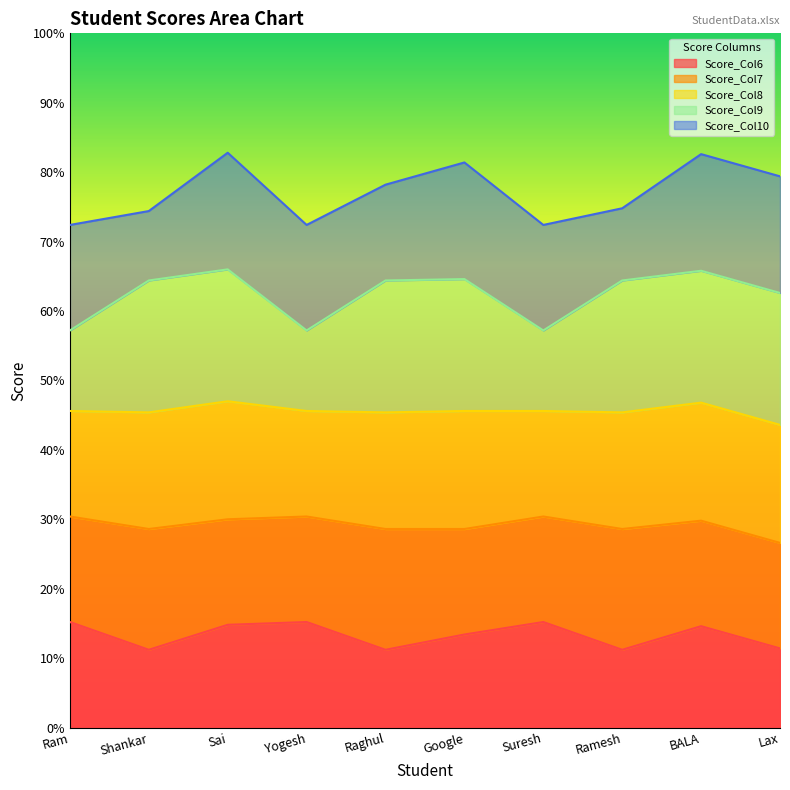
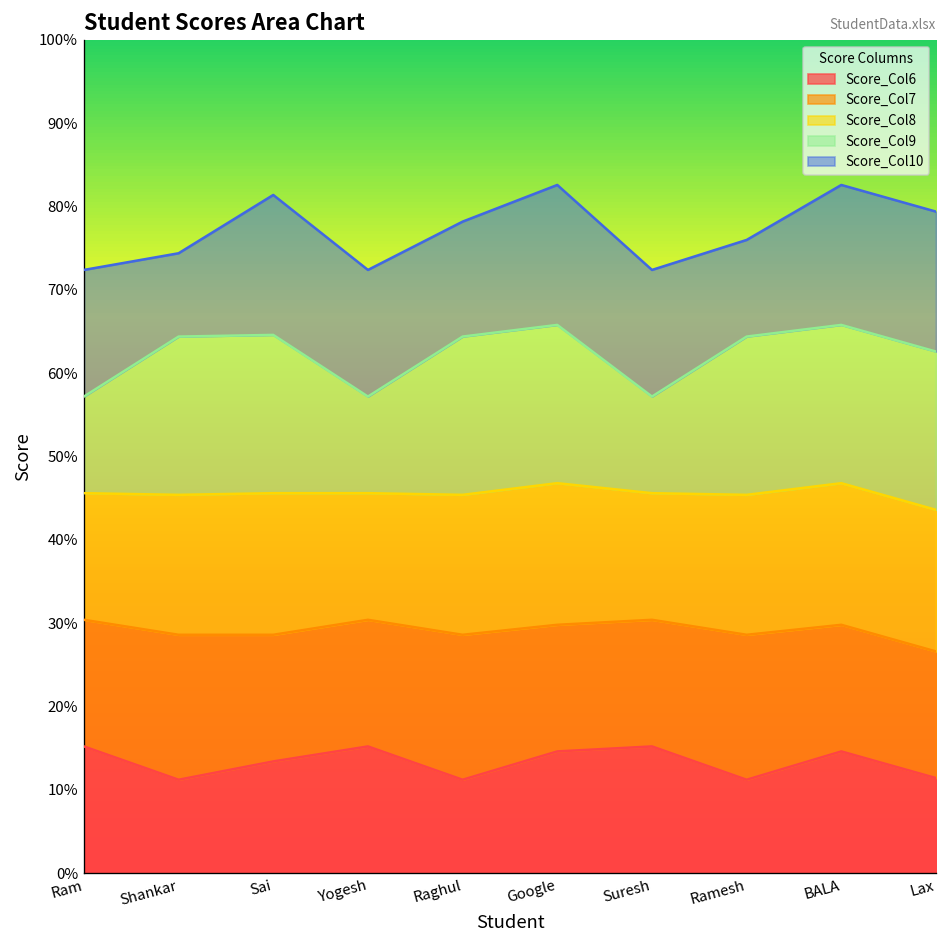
Score_Col6, Sai: 15% -> 13%
Score_Col6, Google: 13% -> 15%
Score_Col10, Ramesh: 10% -> 12%
